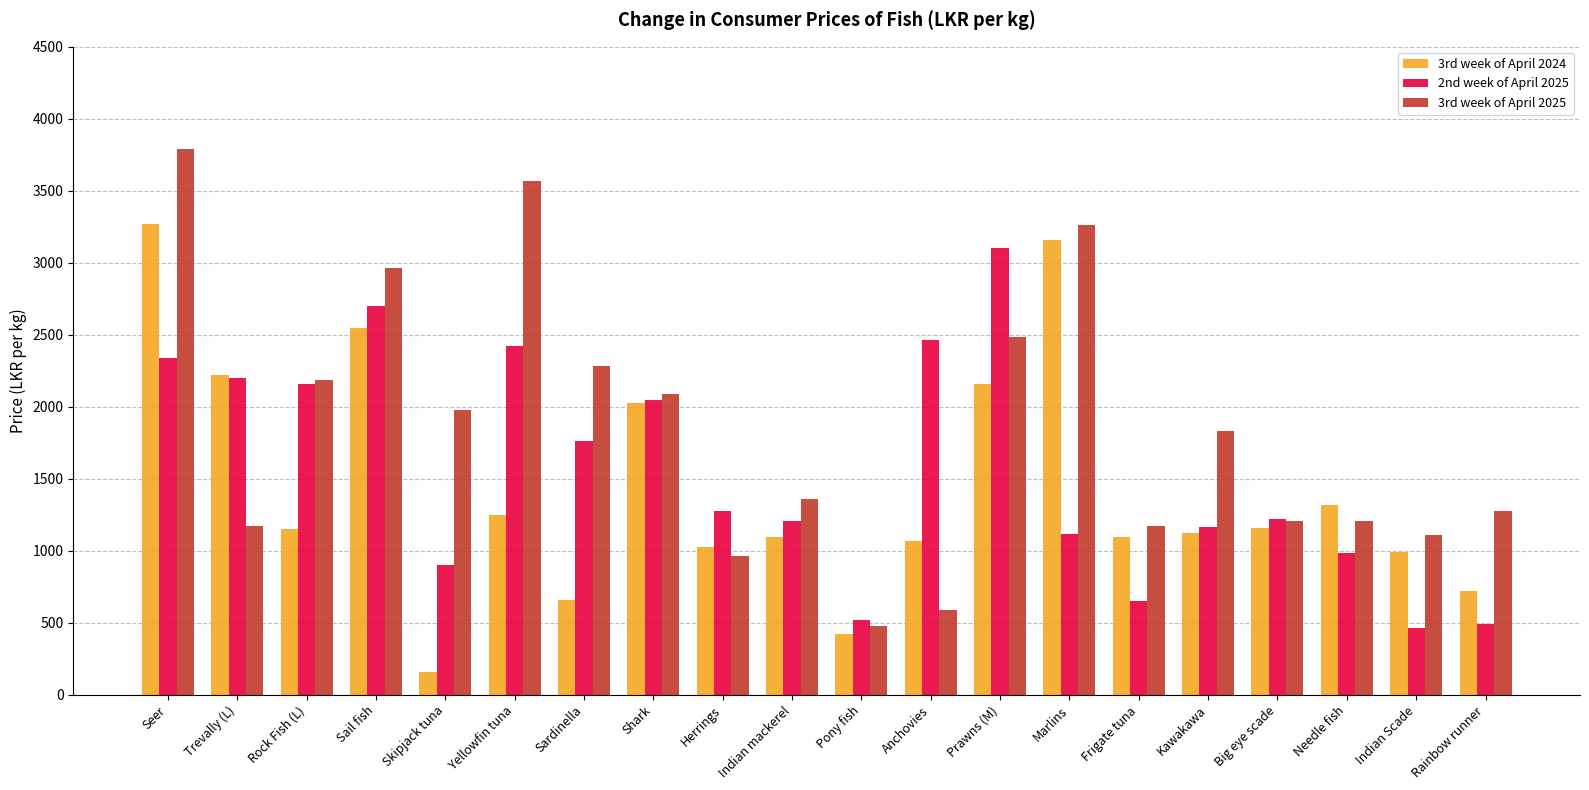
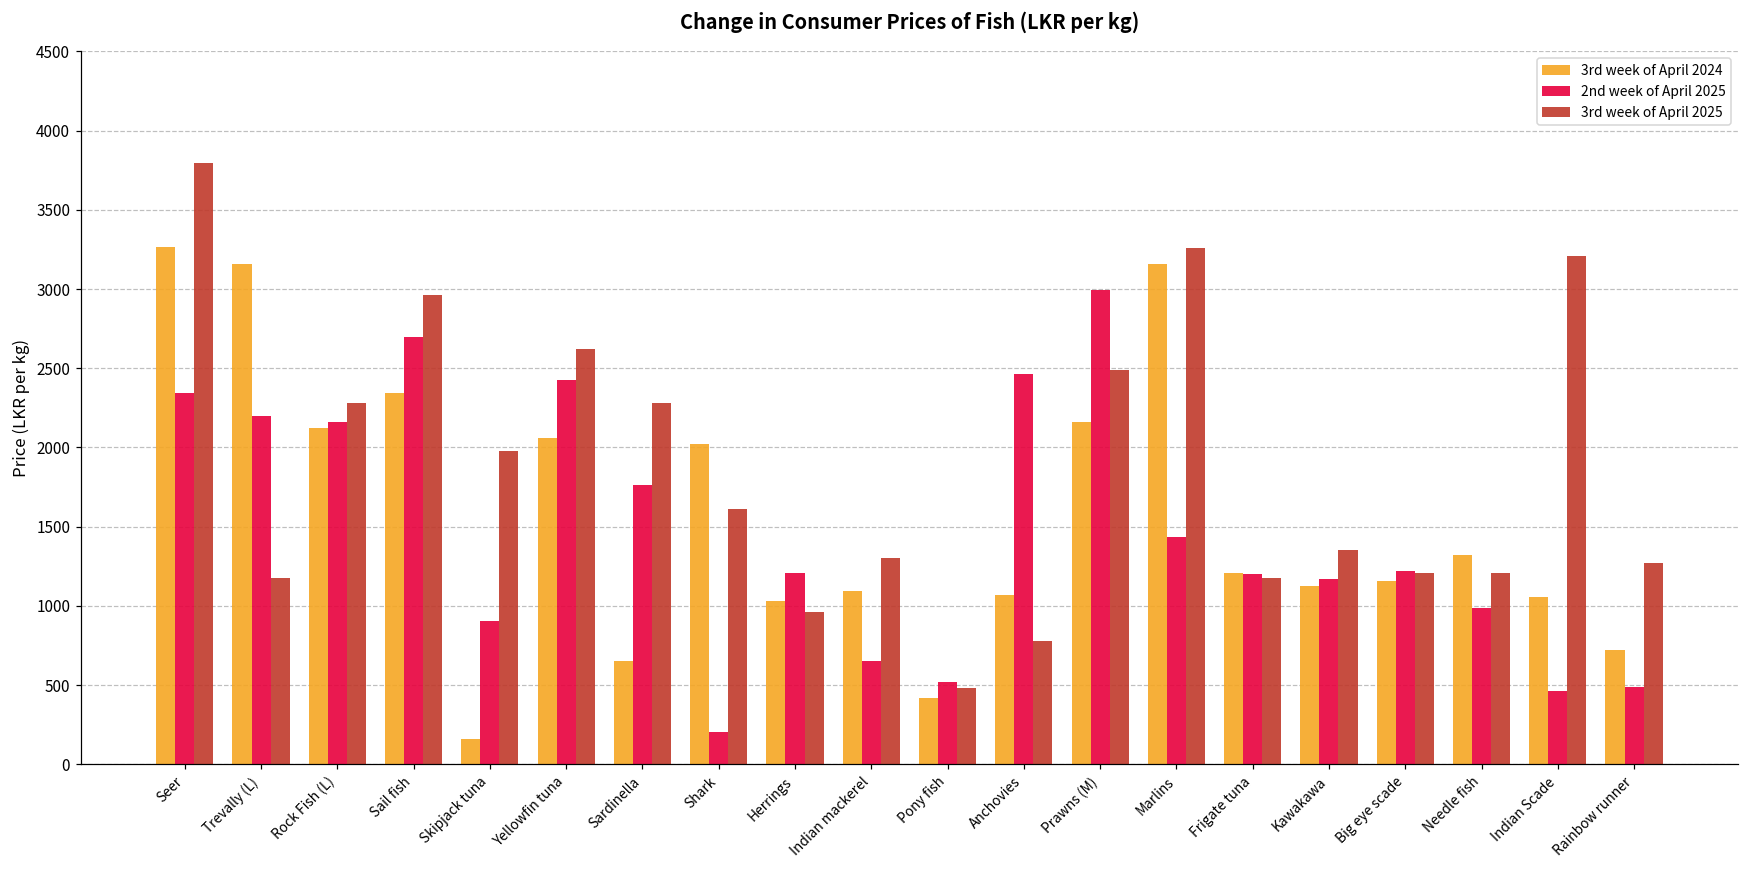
3rd week of April 2024, Trevally (L): 2220 -> 3160
3rd week of April 2024, Rock Fish (L): 1150 -> 2120
3rd week of April 2025, Rock Fish (L): 2190 -> 2280
3rd week of April 2024, Sail fish: 2550 -> 2350
3rd week of April 2024, Yellowfin tuna: 1250 -> 2060
3rd week of April 2025, Yellowfin tuna: 3570 -> 2620
2nd week of April 2025, Shark: 2050 -> 200
3rd week of April 2025, Shark: 2090 -> 1610
2nd week of April 2025, Herrings: 1270 -> 1210
2nd week of April 2025, Indian mackerel: 1210 -> 650
3rd week of April 2025, Indian mackerel: 1360 -> 1300
3rd week of April 2025, Anchovies: 590 -> 780
2nd week of April 2025, Prawns (M): 3100 -> 2990
2nd week of April 2025, Marlins: 1120 -> 1440
3rd week of April 2024, Frigate tuna: 1100 -> 1210
2nd week of April 2025, Frigate tuna: 650 -> 1200
3rd week of April 2025, Kawakawa: 1830 -> 1360
3rd week of April 2024, Indian Scade: 990 -> 1060
3rd week of April 2025, Indian Scade: 1110 -> 3210
